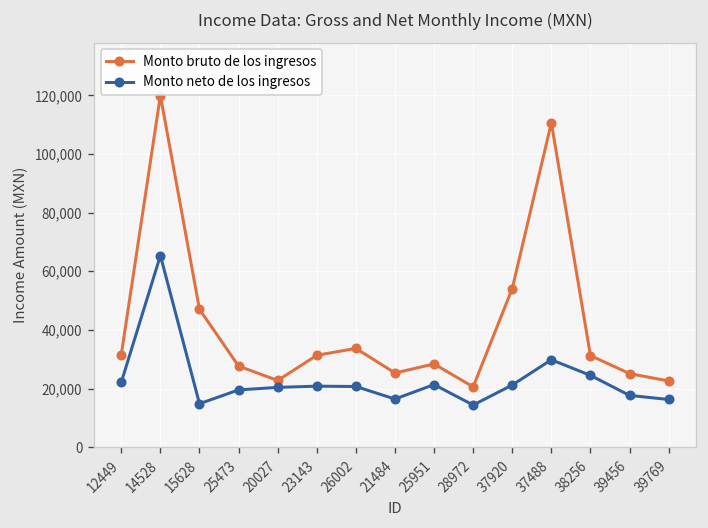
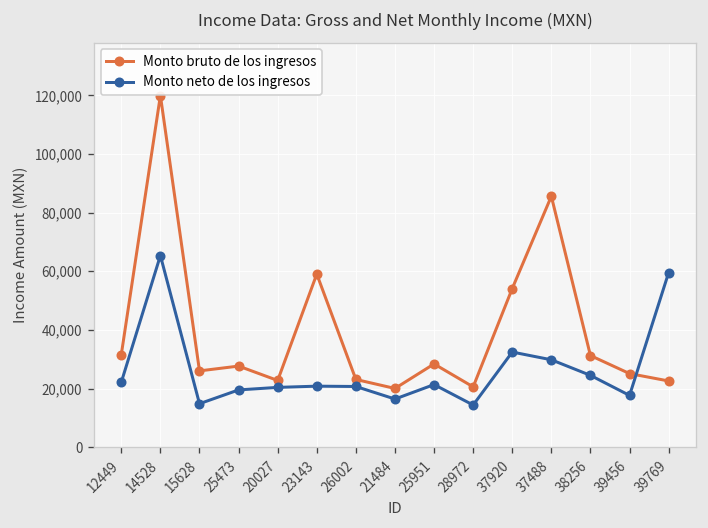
Monto bruto de los ingresos, 15628: 47,000 -> 26,000
Monto bruto de los ingresos, 23143: 31,000 -> 59,000
Monto bruto de los ingresos, 26002: 34,000 -> 23,000
Monto bruto de los ingresos, 21484: 25,000 -> 20,000
Monto neto de los ingresos, 37920: 21,000 -> 32,000
Monto bruto de los ingresos, 37488: 111,000 -> 86,000
Monto neto de los ingresos, 39769: 16,000 -> 60,000
